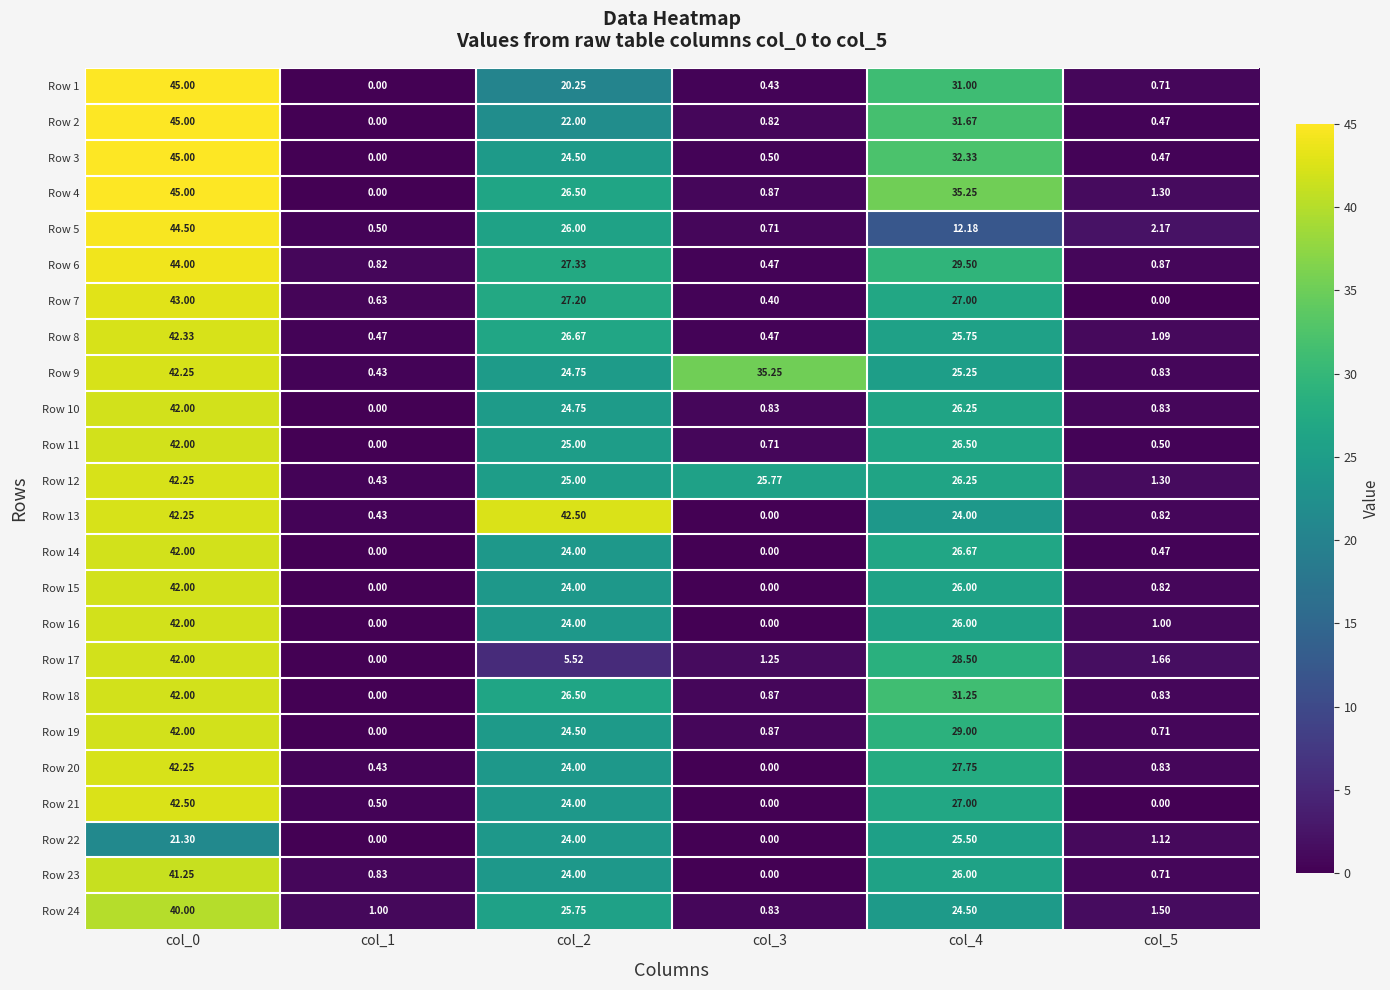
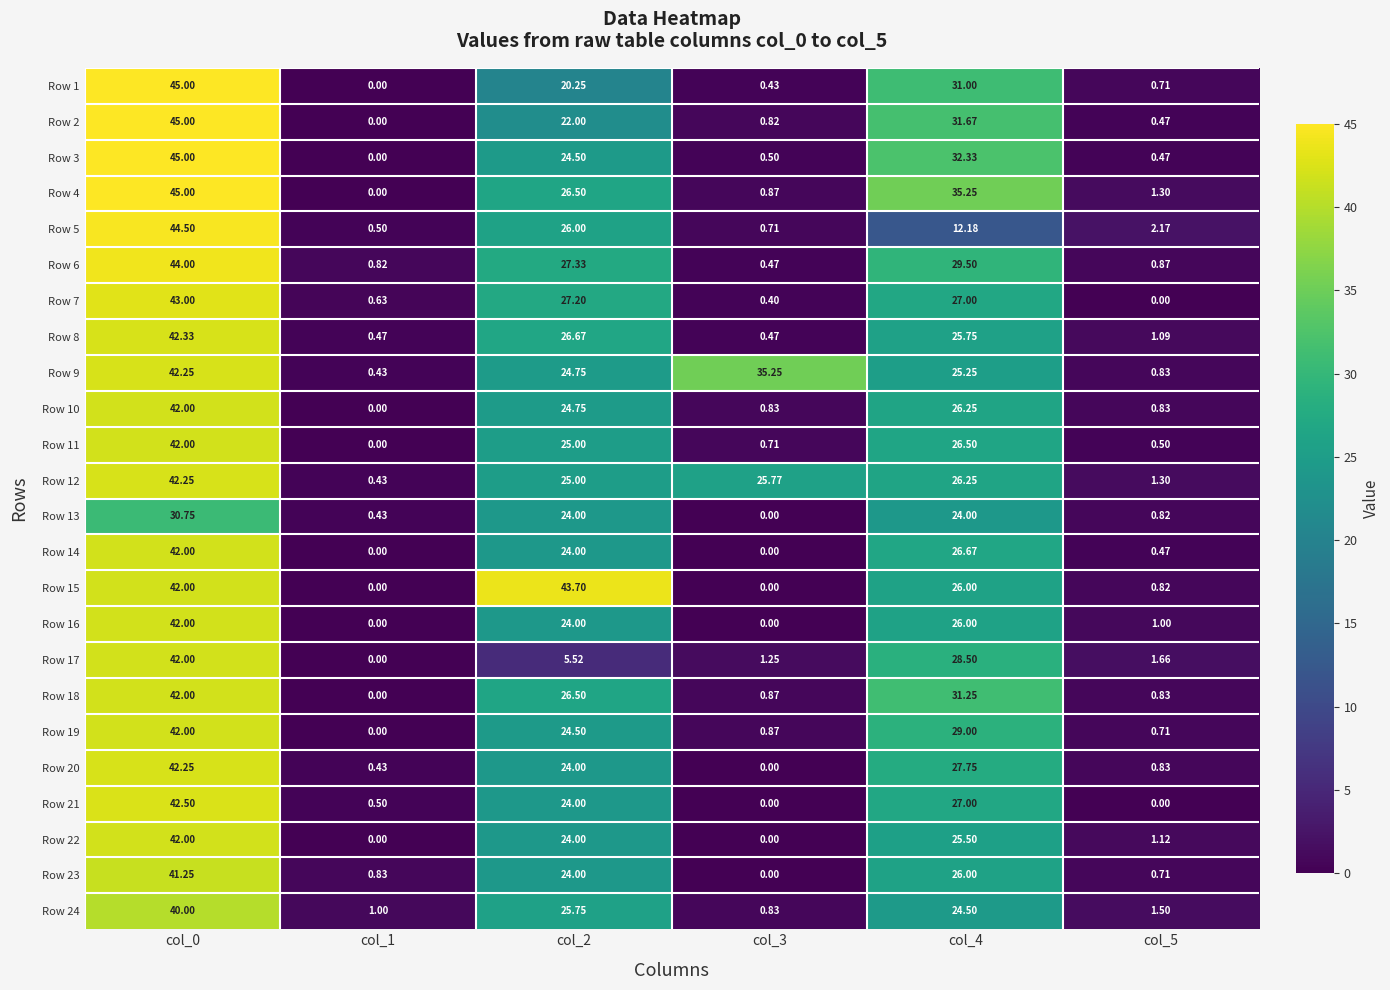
Row 13, col_0: 42.25 -> 30.75
Row 13, col_2: 42.50 -> 24.00
Row 15, col_2: 24.00 -> 43.70
Row 22, col_0: 21.30 -> 42.00
